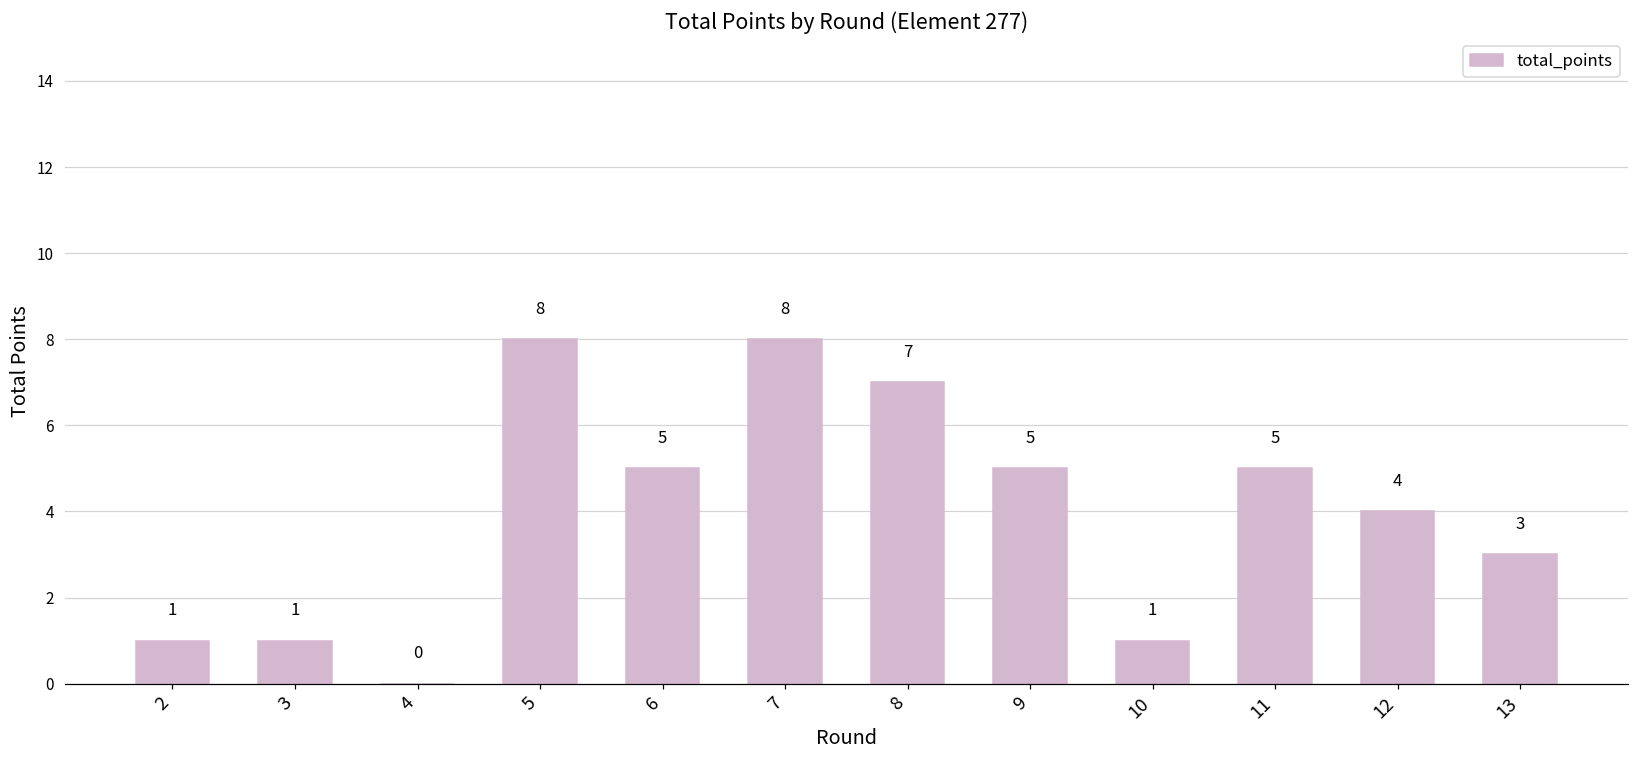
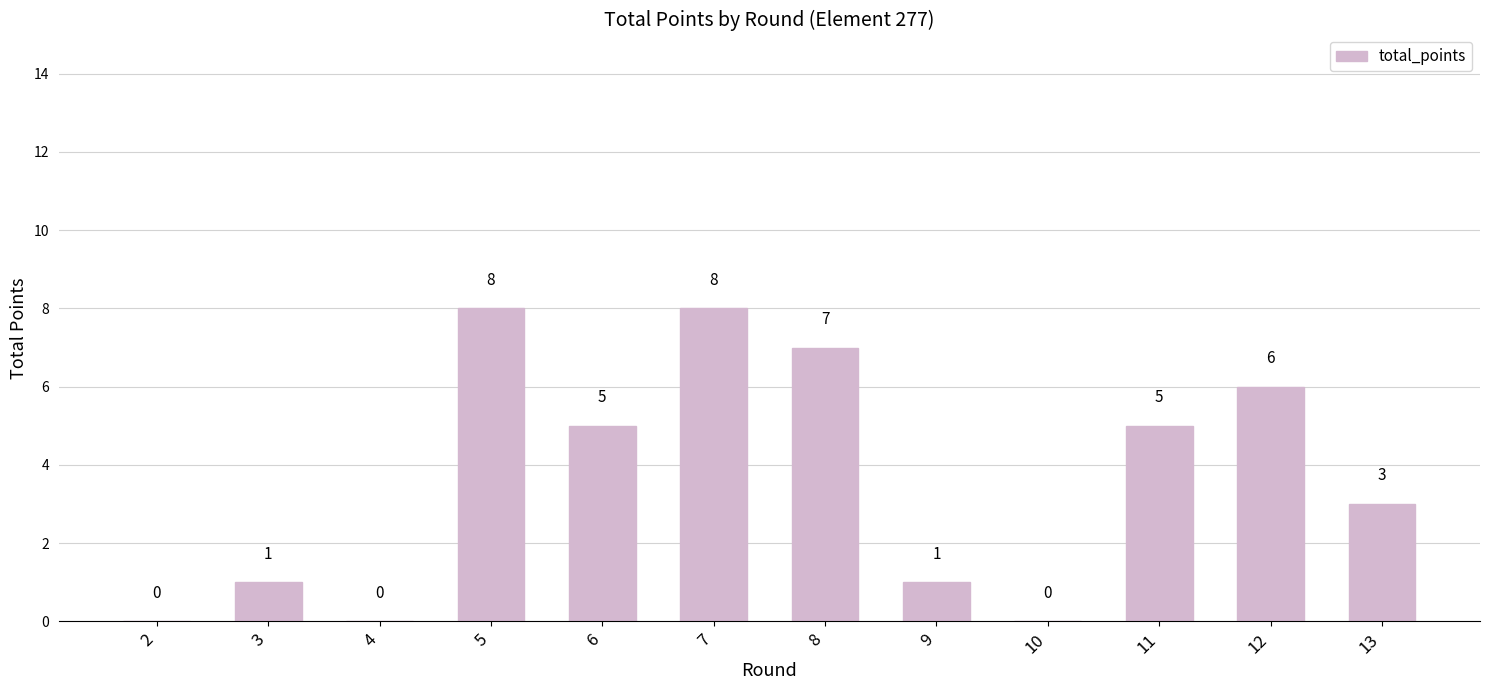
2: 1 -> 0
9: 5 -> 1
10: 1 -> 0
12: 4 -> 6
